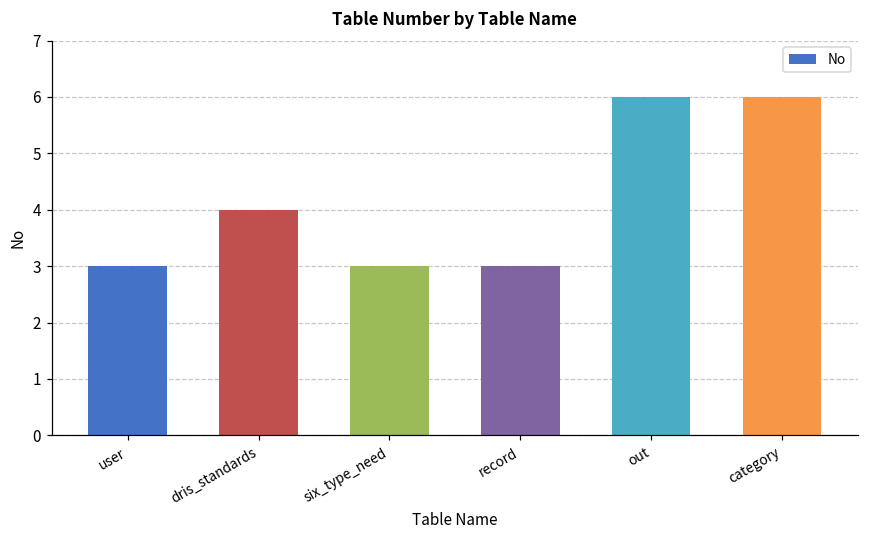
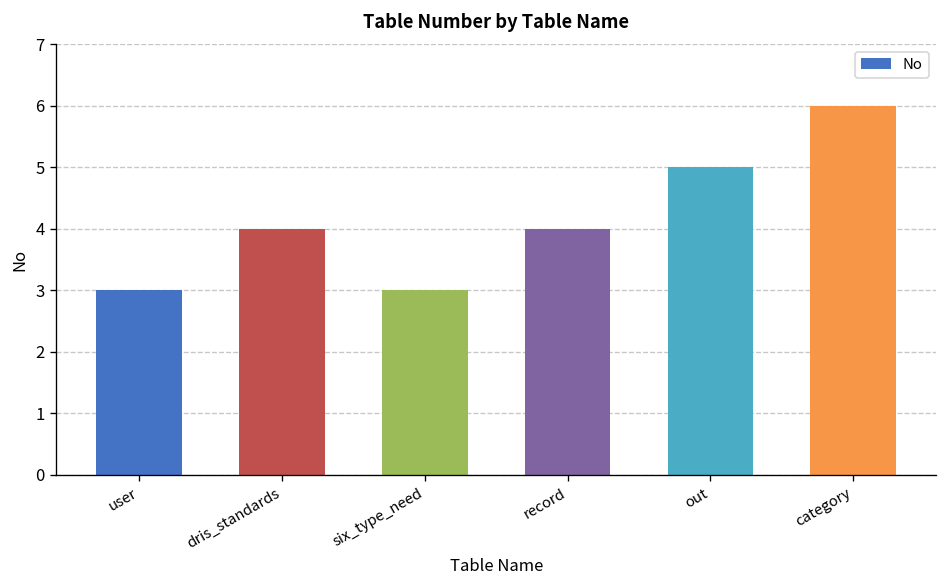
record: 3 -> 4
out: 6 -> 5
